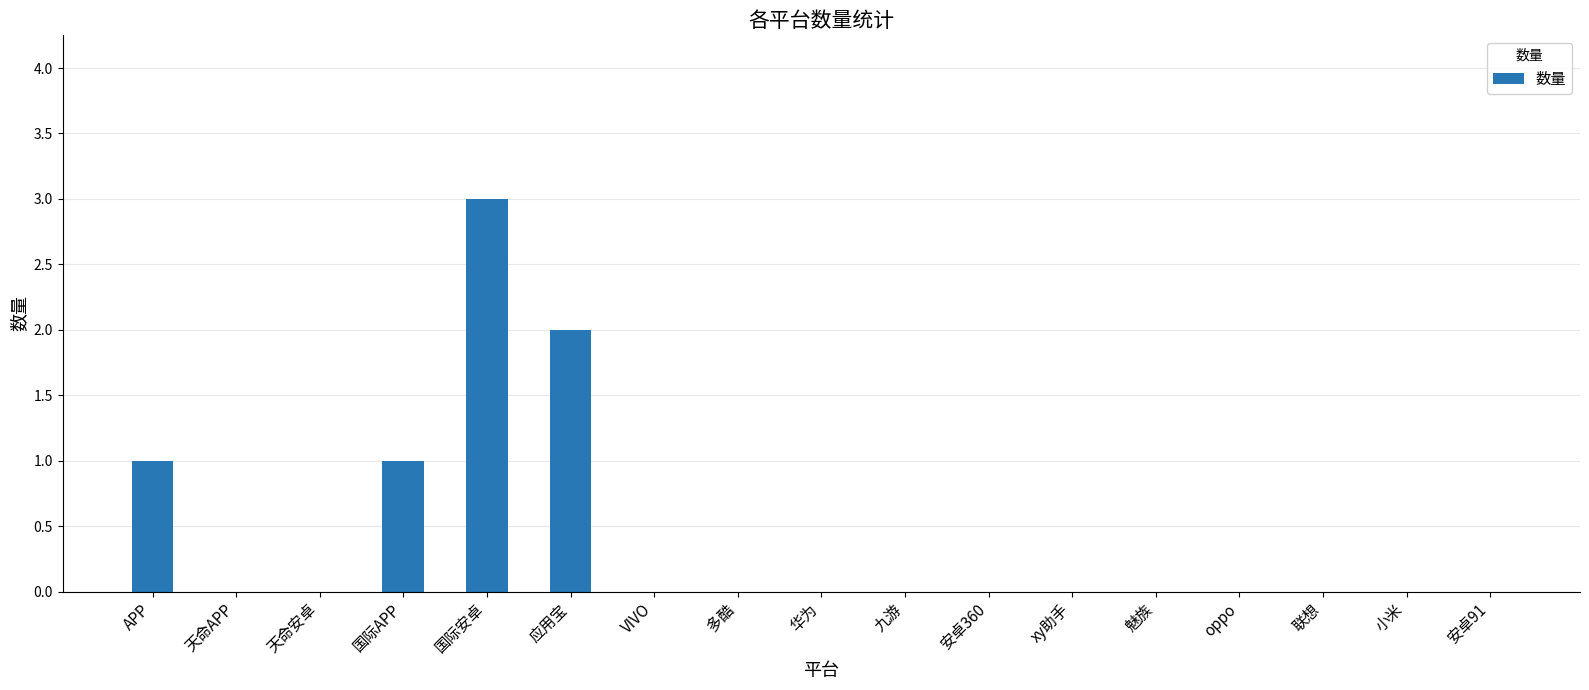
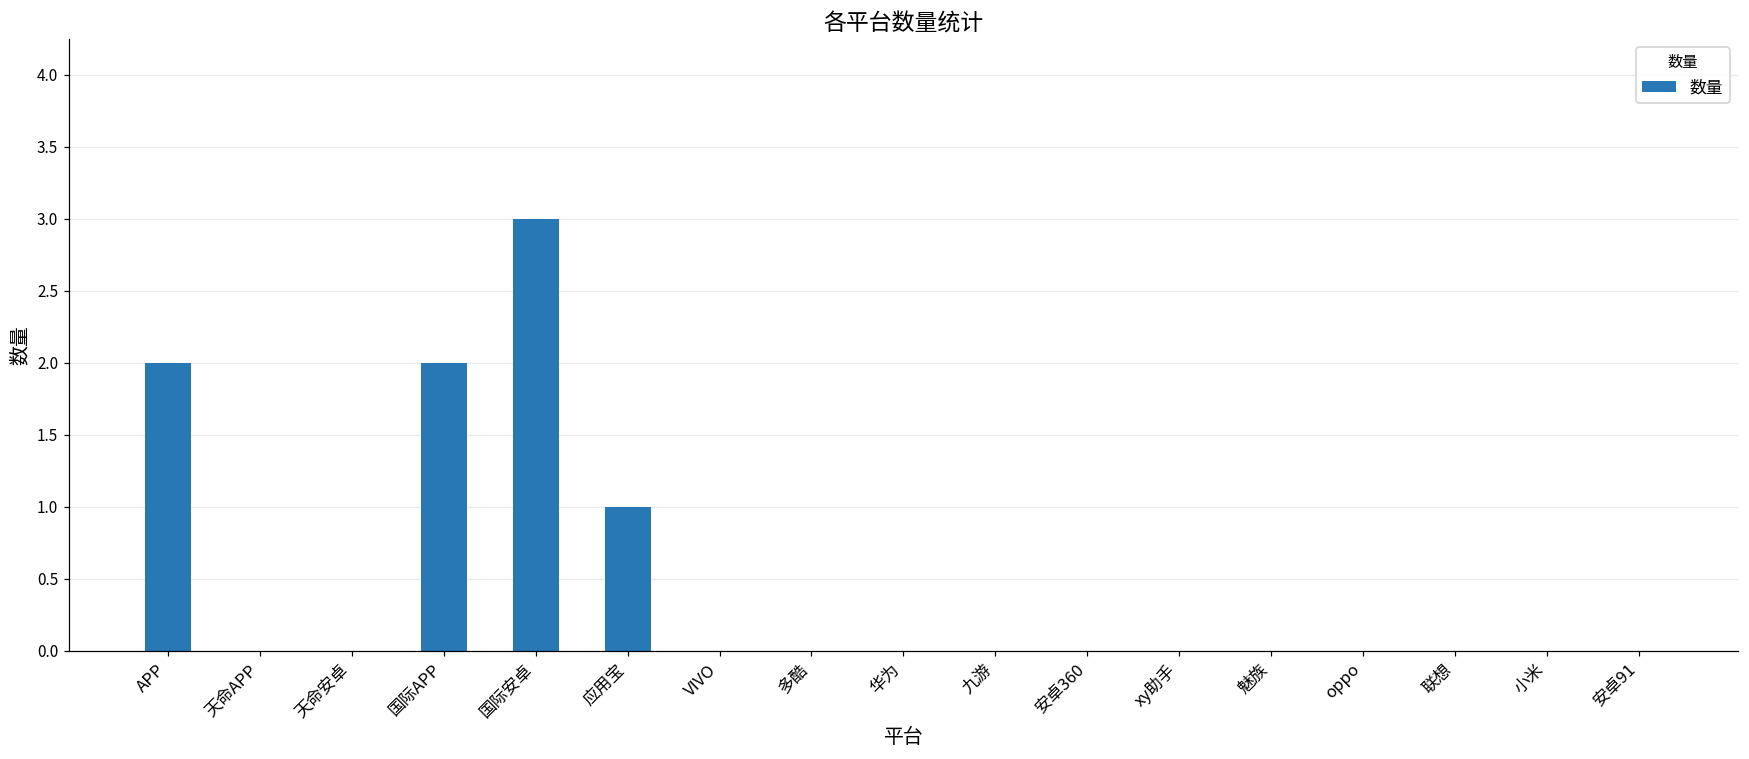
APP: 1 -> 2
国际APP: 1 -> 2
应用宝: 2 -> 1
